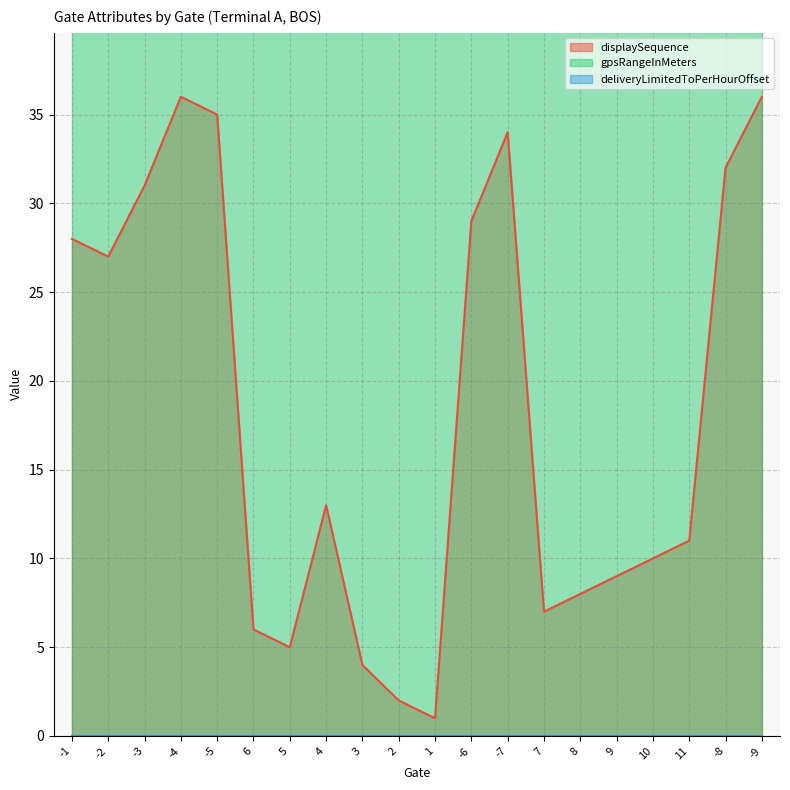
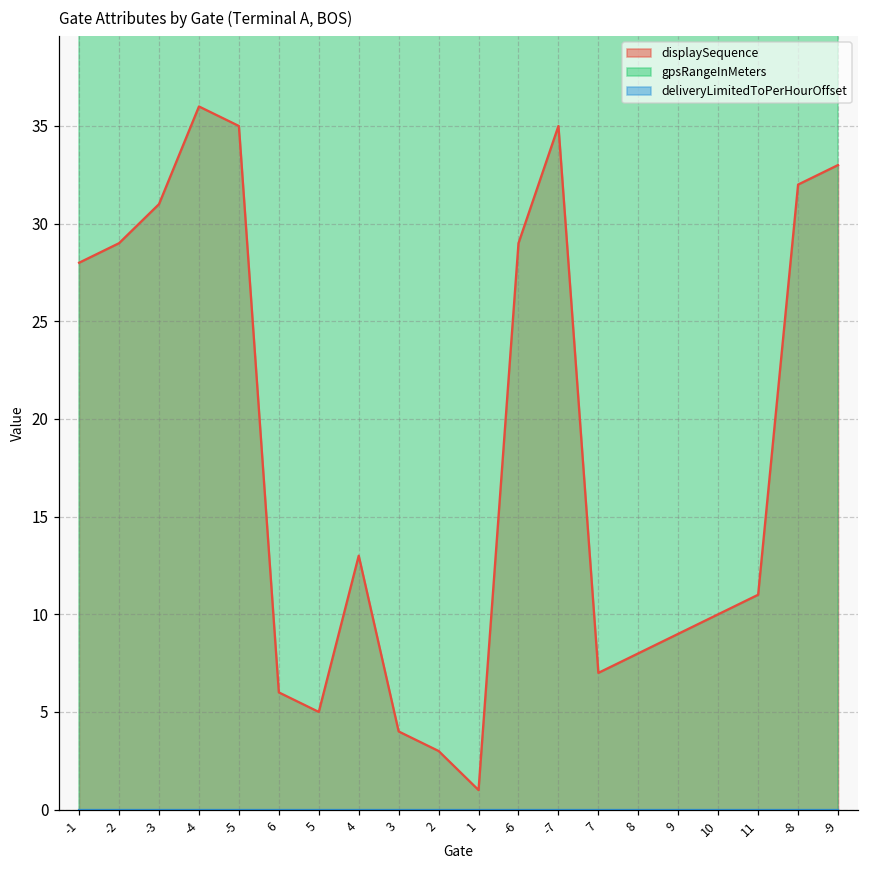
displaySequence, -2: 27 -> 29
displaySequence, 2: 2 -> 3
displaySequence, -7: 34 -> 35
displaySequence, -9: 36 -> 33
